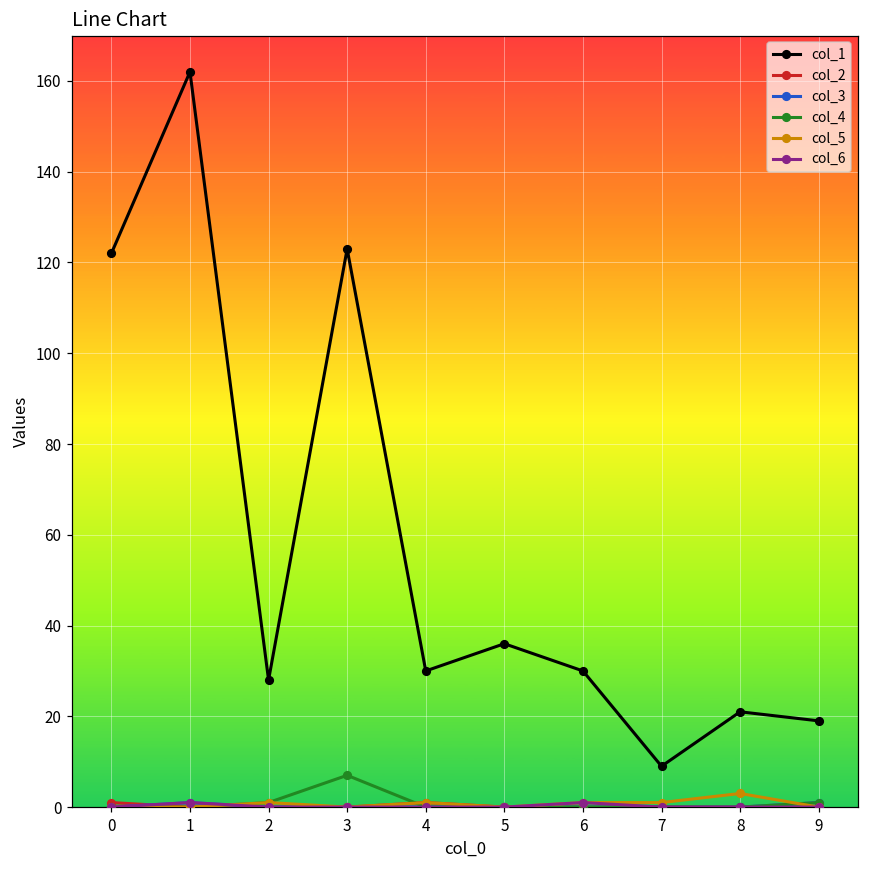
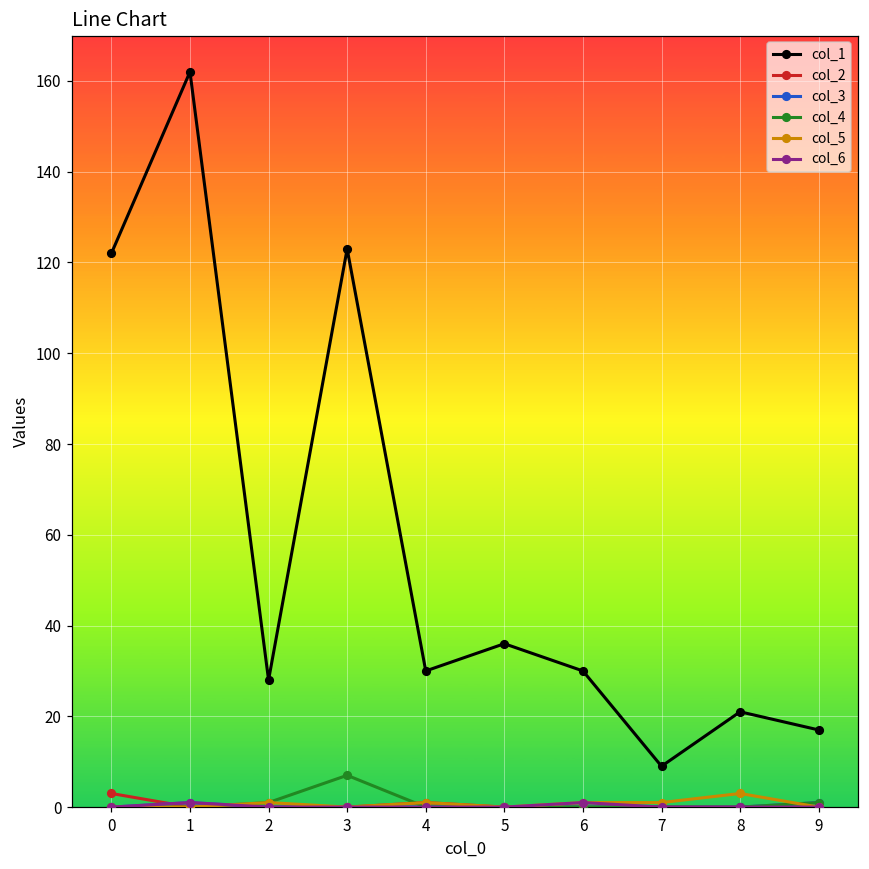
col_2, 0: 1 -> 3
col_1, 9: 19 -> 17
